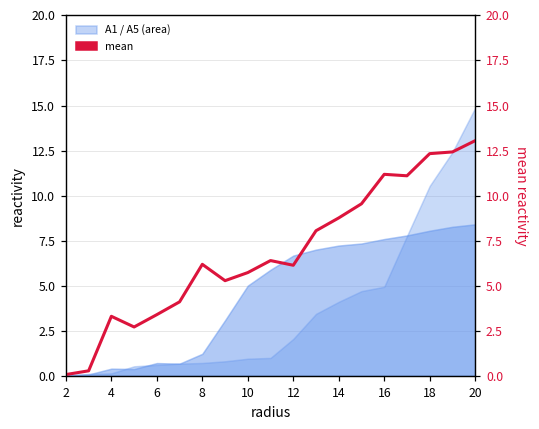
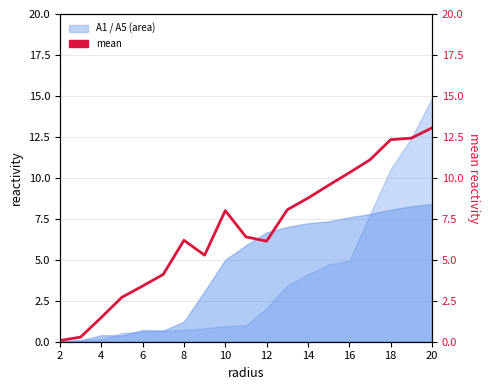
mean, 4: 3.3 -> 1.5
mean, 10: 5.7 -> 8.0
mean, 16: 11.2 -> 10.3
